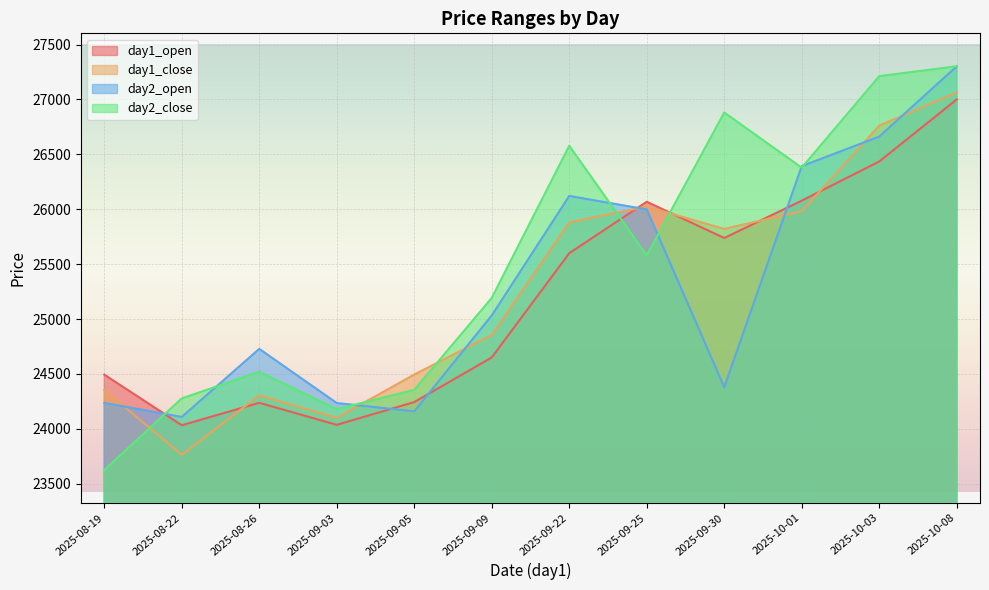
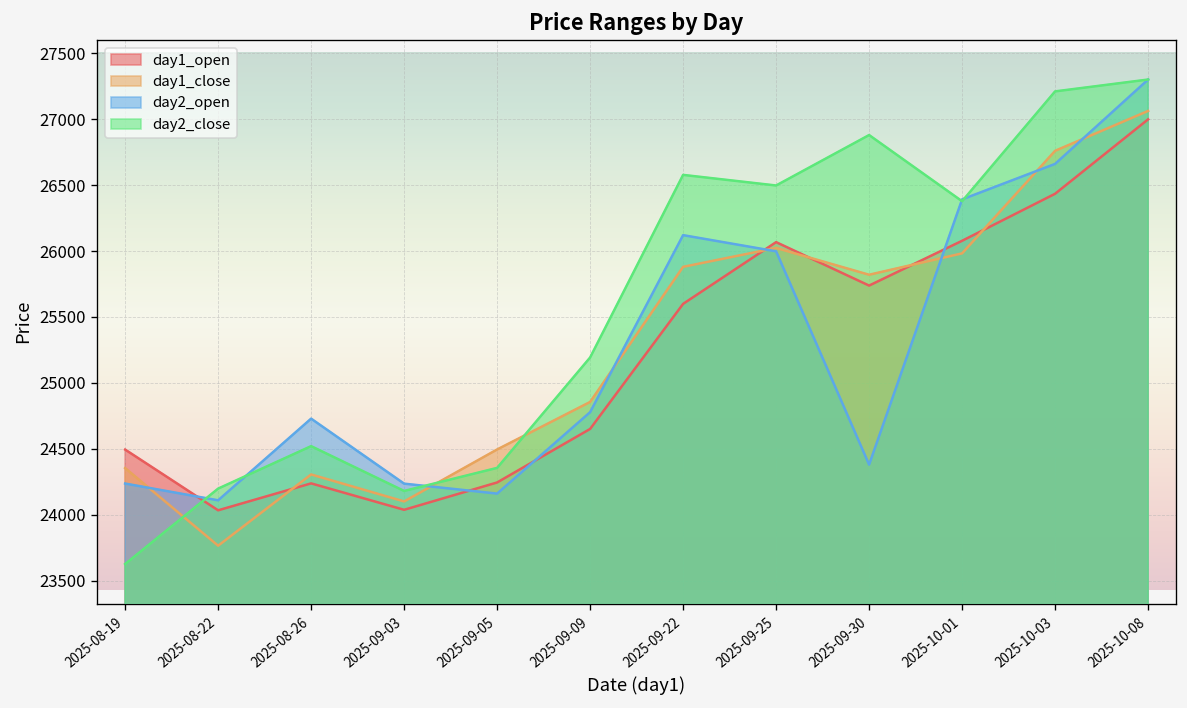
day2_close, 2025-08-22: 24280 -> 24200
day2_open, 2025-09-09: 25030 -> 24780
day2_close, 2025-09-25: 25580 -> 26500
